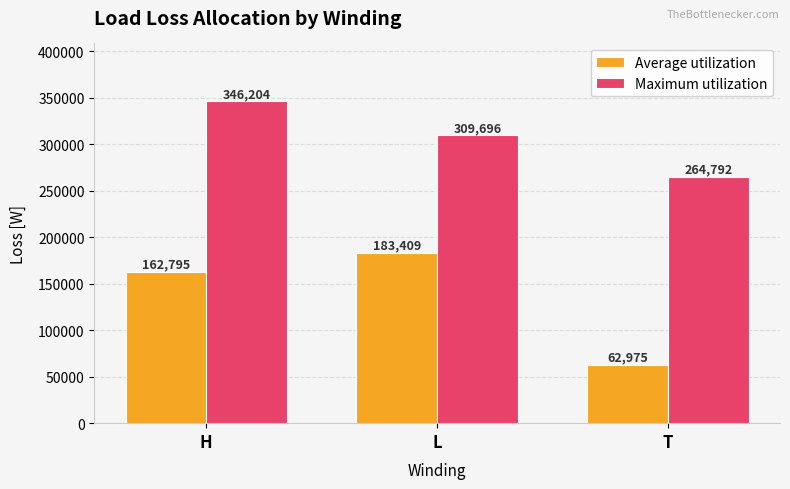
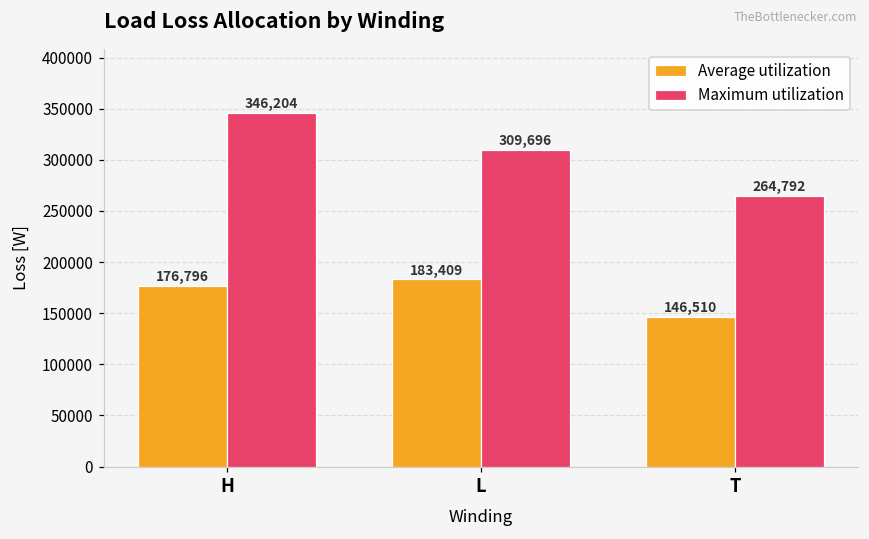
Average utilization, H: 162,795 -> 176,796
Average utilization, T: 62,975 -> 146,510
